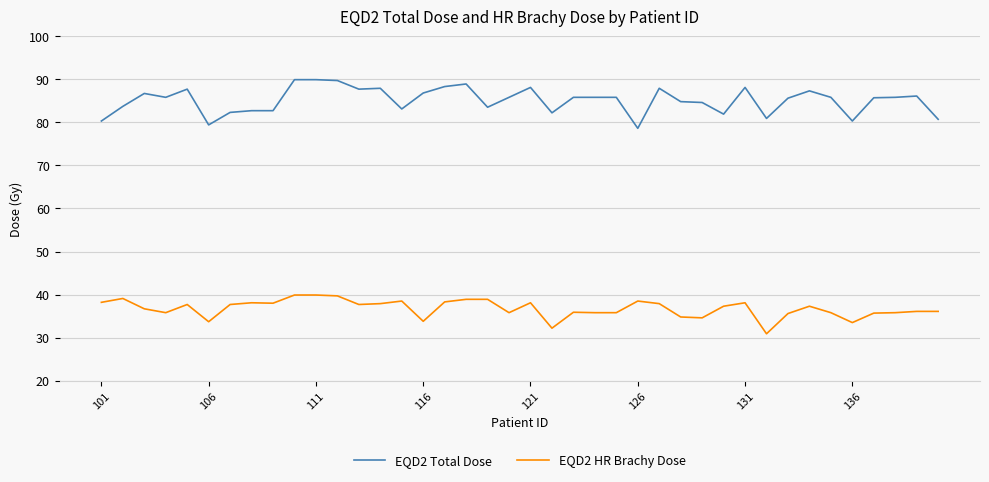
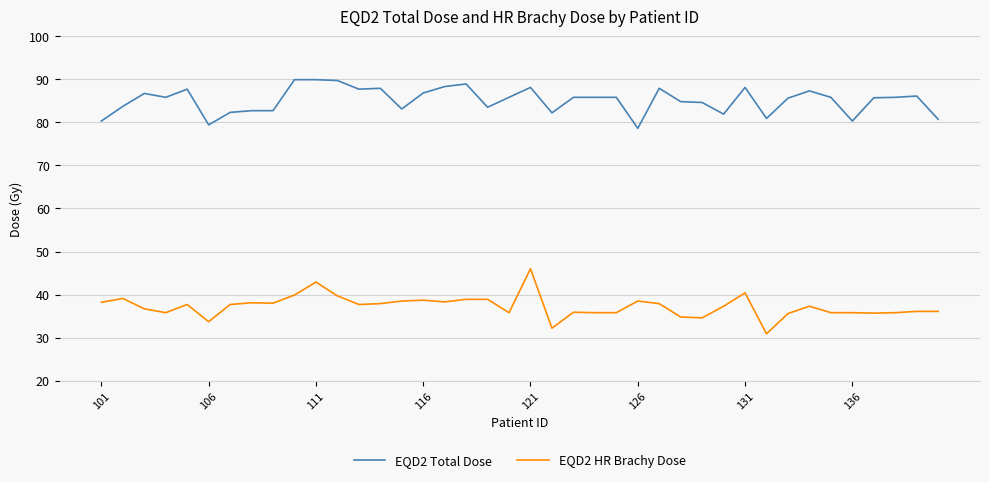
EQD2 HR Brachy Dose, 111: 40 -> 43
EQD2 HR Brachy Dose, 116: 34 -> 39
EQD2 HR Brachy Dose, 121: 38 -> 46
EQD2 HR Brachy Dose, 131: 38 -> 40
EQD2 HR Brachy Dose, 136: 34 -> 36
